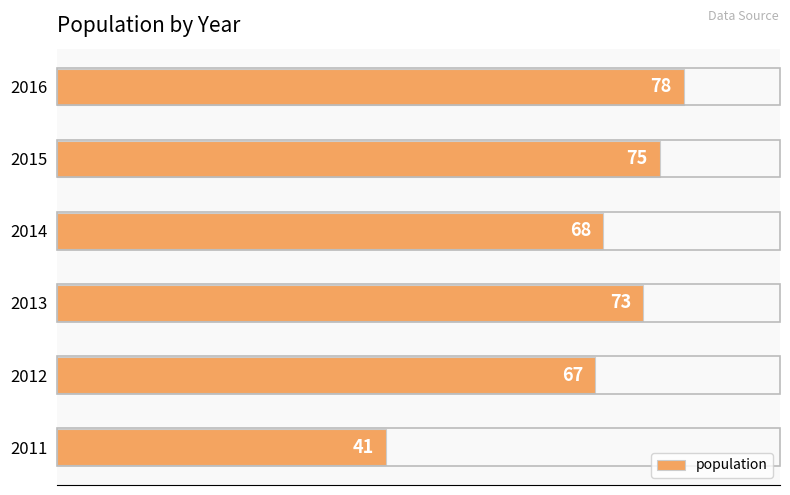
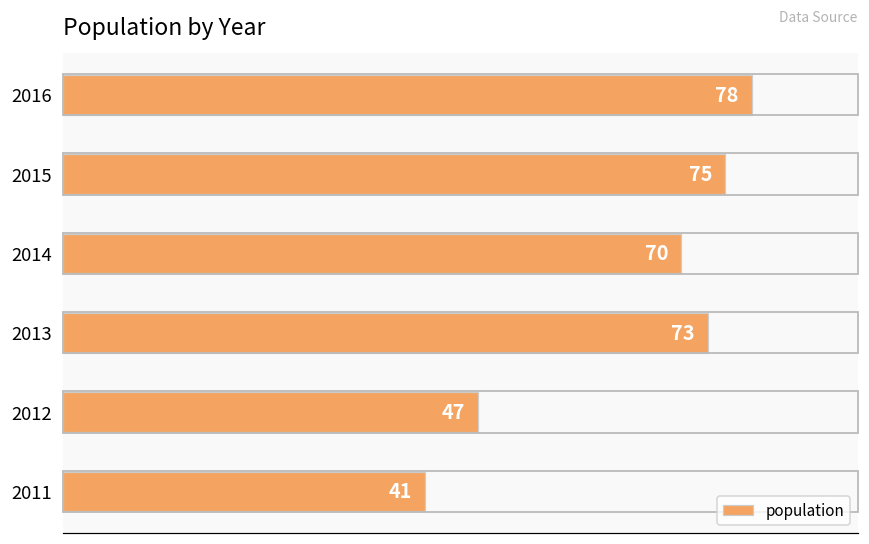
2014: 68 -> 70
2012: 67 -> 47
